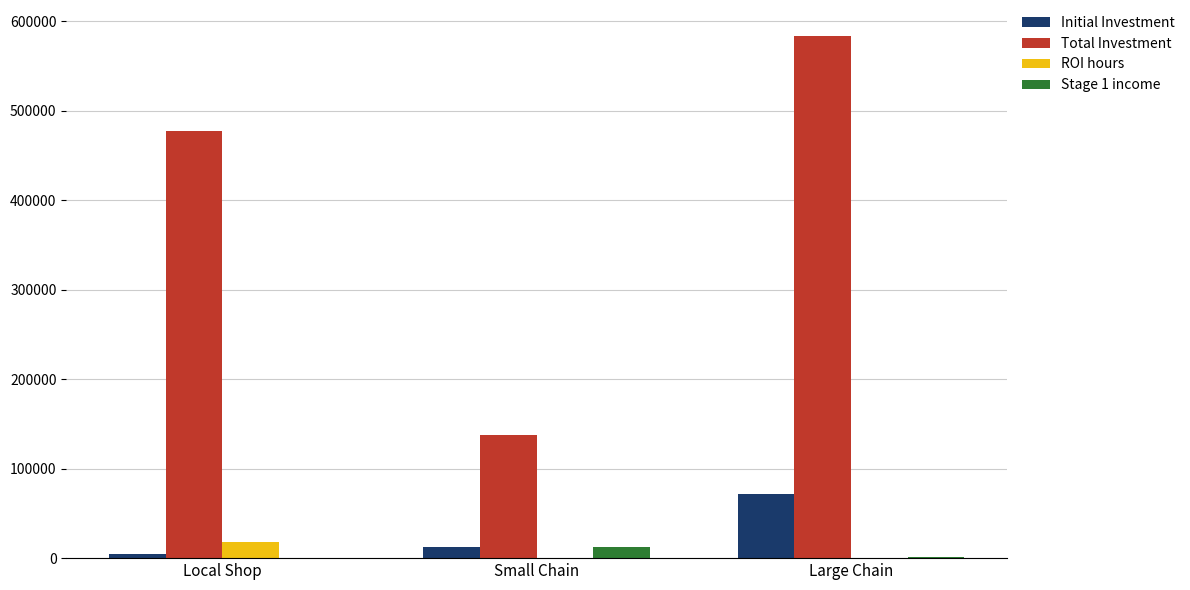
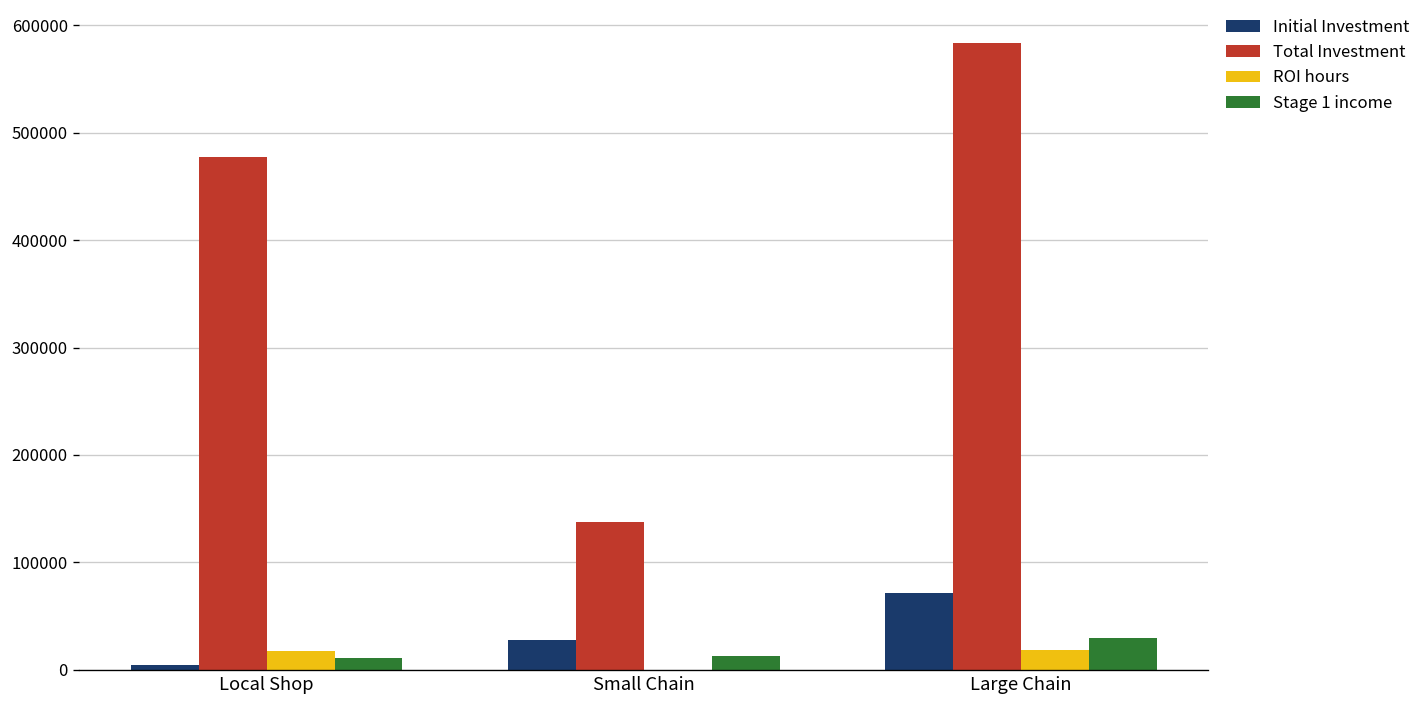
Stage 1 income, Local Shop: 0 -> 10000
Initial Investment, Small Chain: 10000 -> 30000
ROI hours, Large Chain: 0 -> 20000
Stage 1 income, Large Chain: 0 -> 30000
